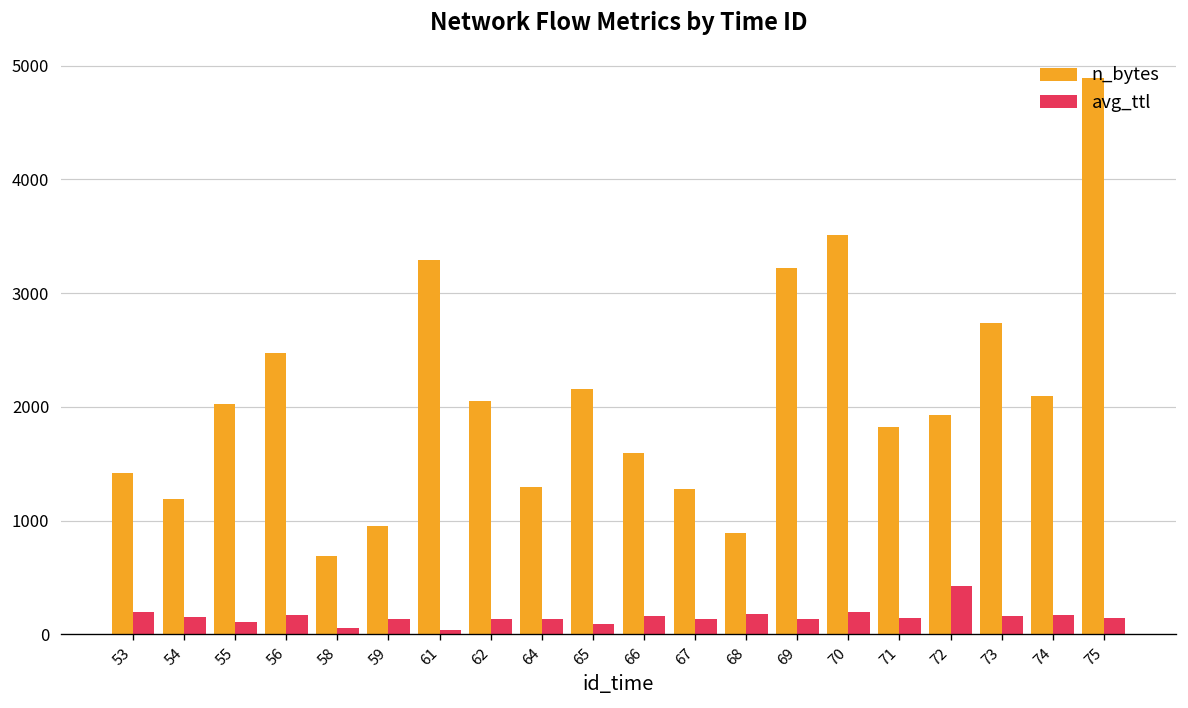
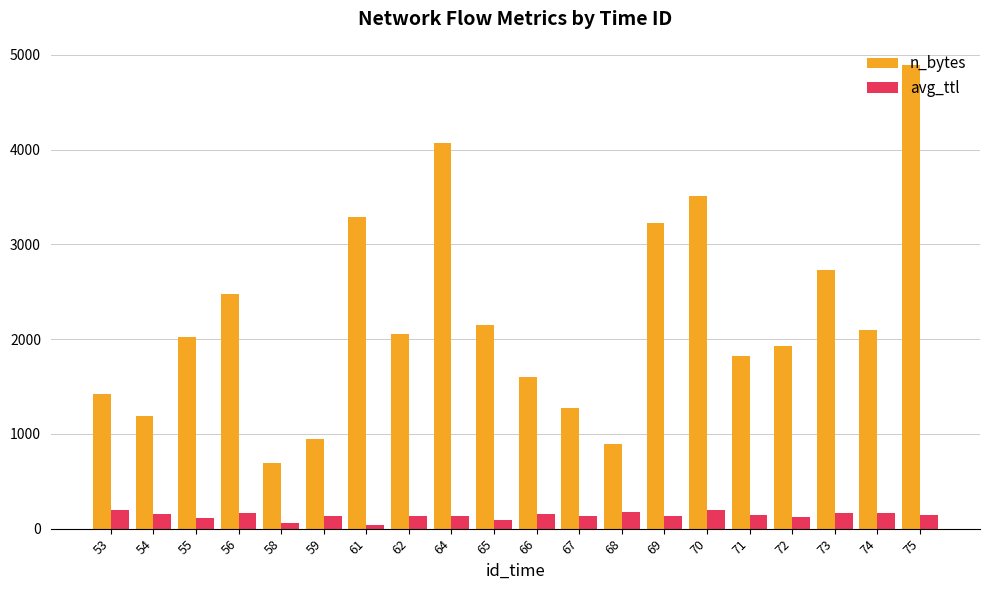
n_bytes, 64: 1300 -> 4100
avg_ttl, 72: 400 -> 100
